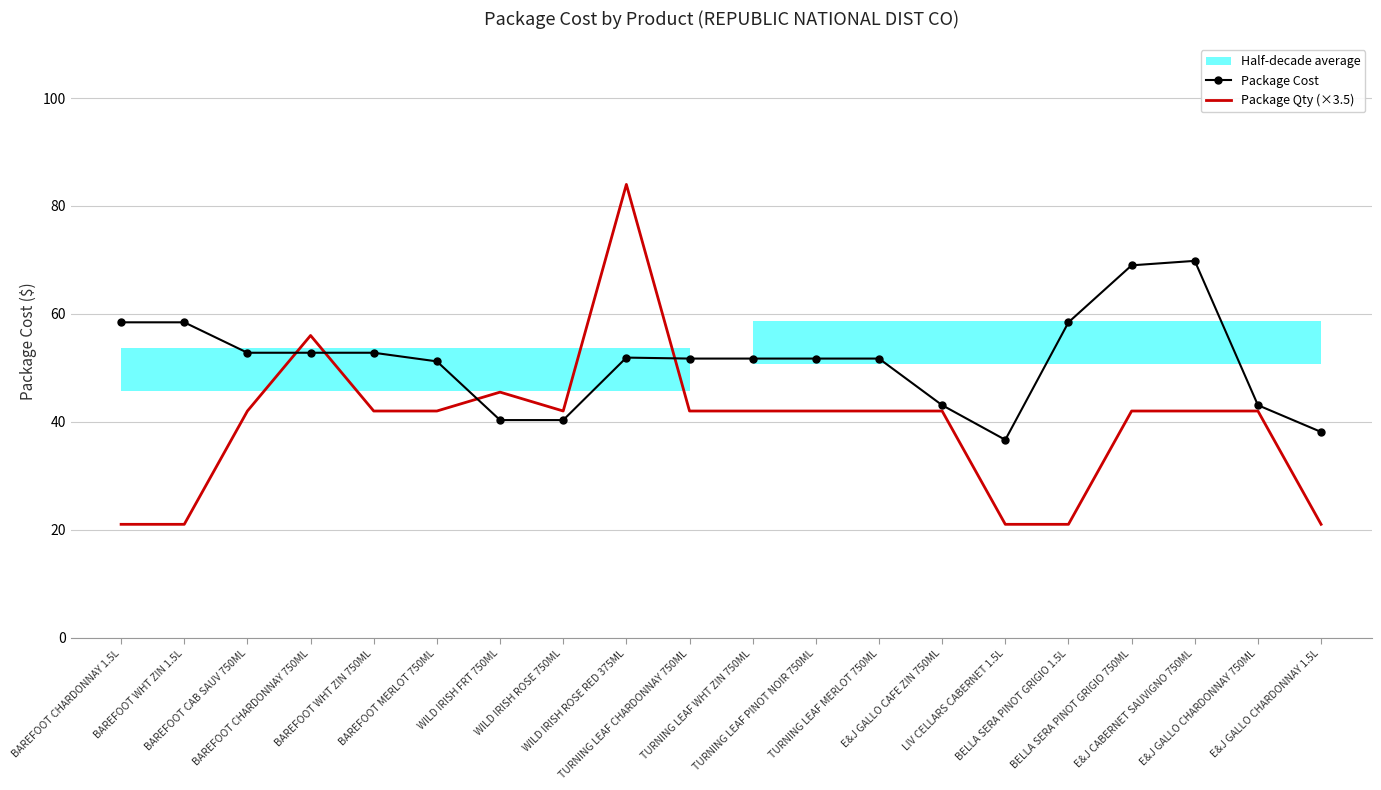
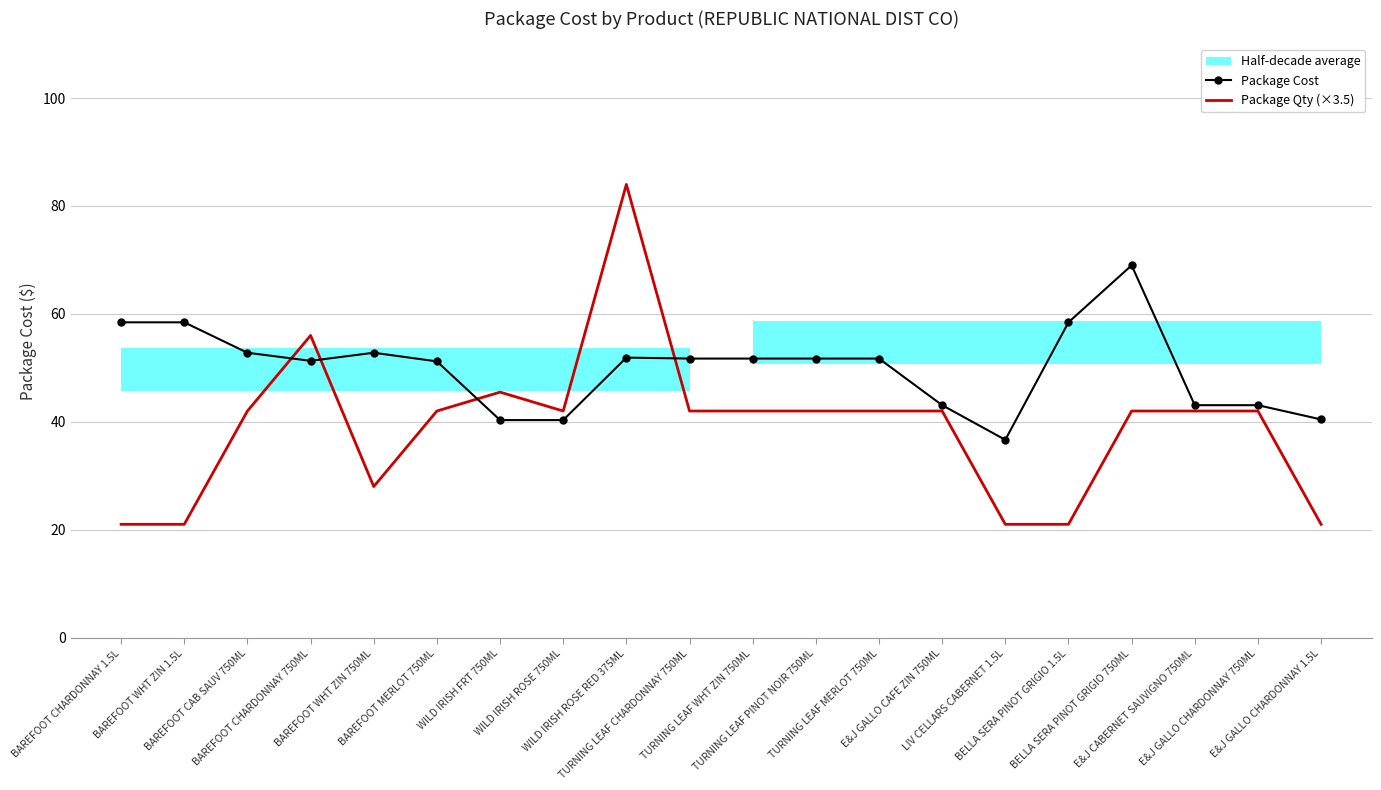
Package Cost, BAREFOOT CHARDONNAY 750ML: 53 -> 51
Package Qty (×3.5), BAREFOOT WHT ZIN 750ML: 42 -> 28
Package Cost, E&J CABERNET SAUVIGNO 750ML: 70 -> 43
Package Cost, E&J GALLO CHARDONNAY 1.5L: 38 -> 40
